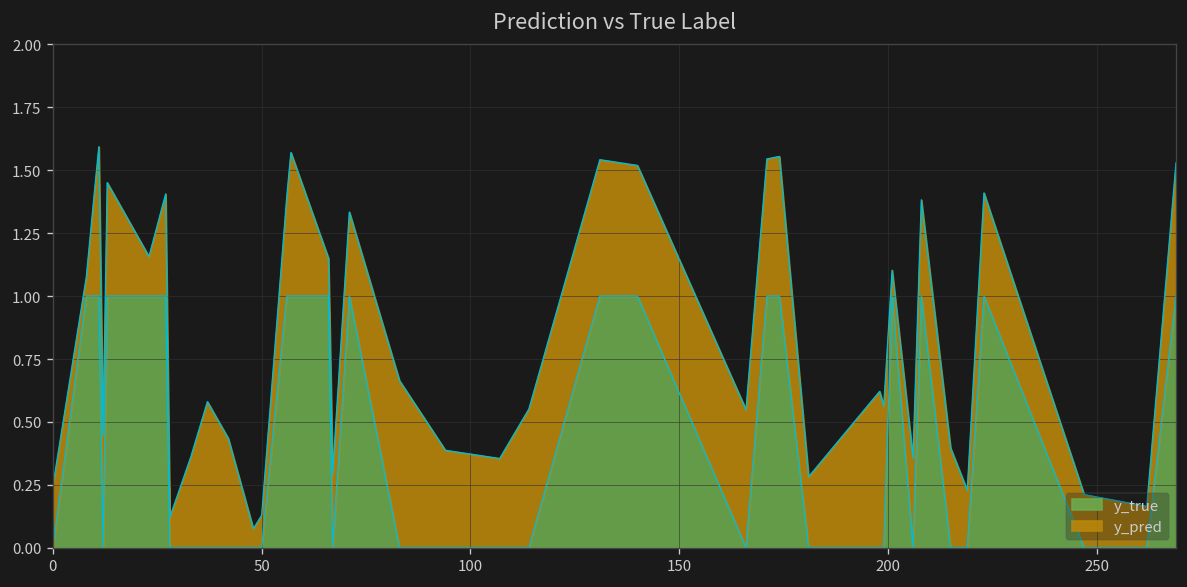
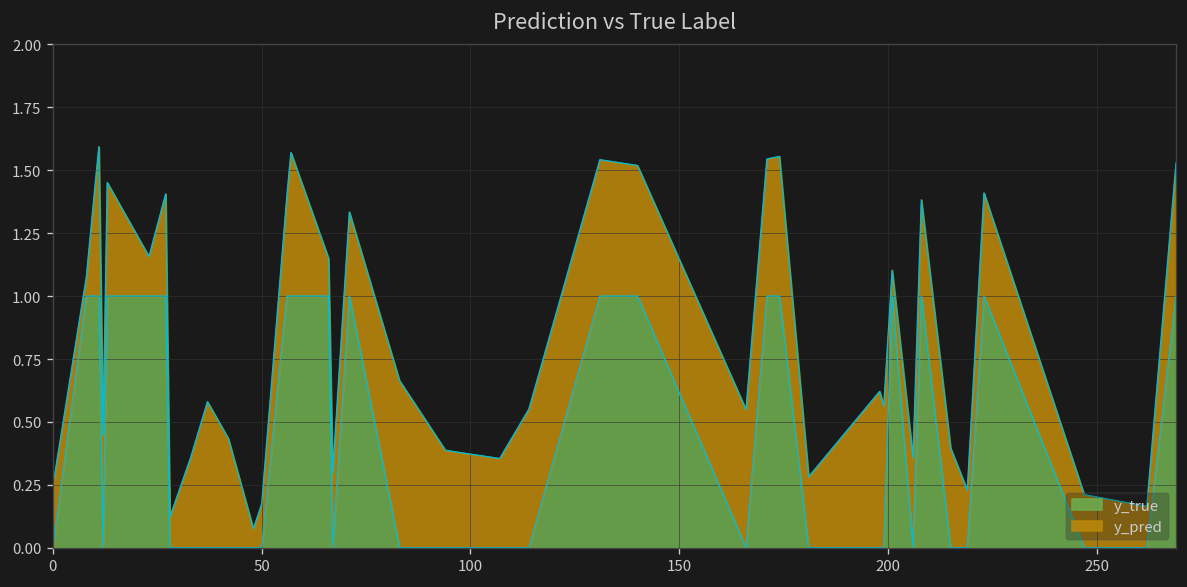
y_pred, 50: 0.13 -> 0.17
